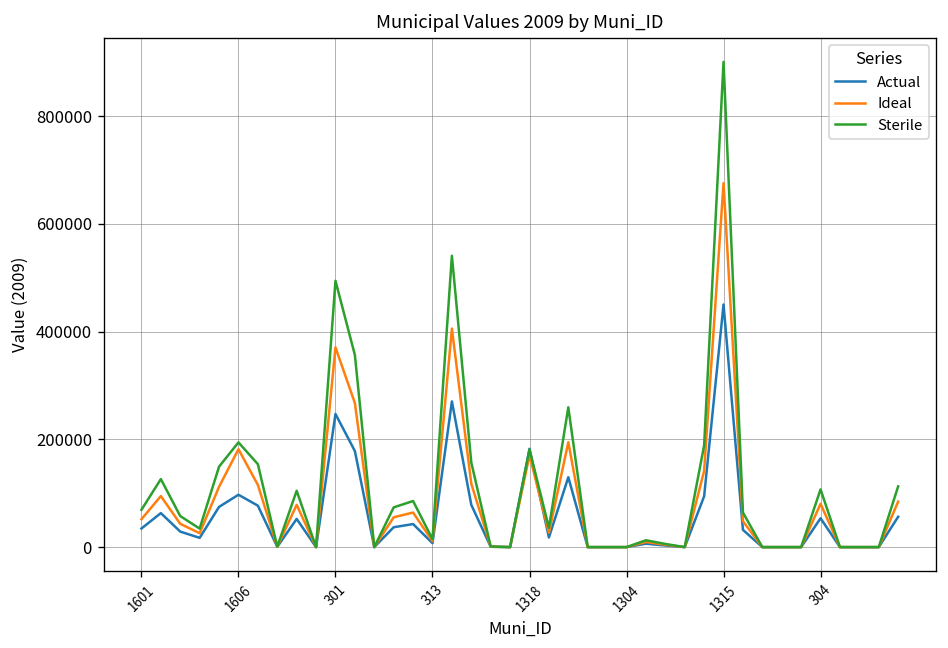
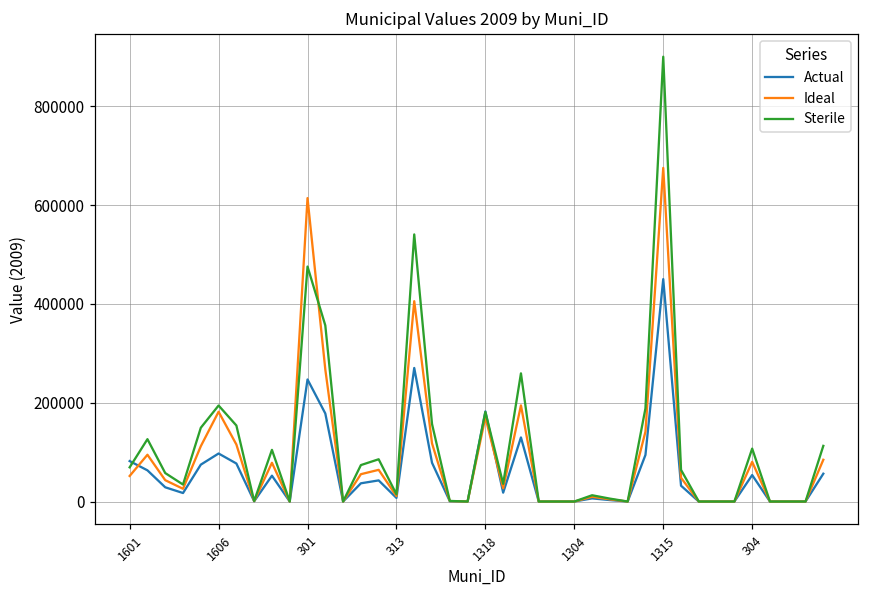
Actual, 1601: 30000 -> 80000
Ideal, 301: 370000 -> 610000
Sterile, 301: 490000 -> 480000
